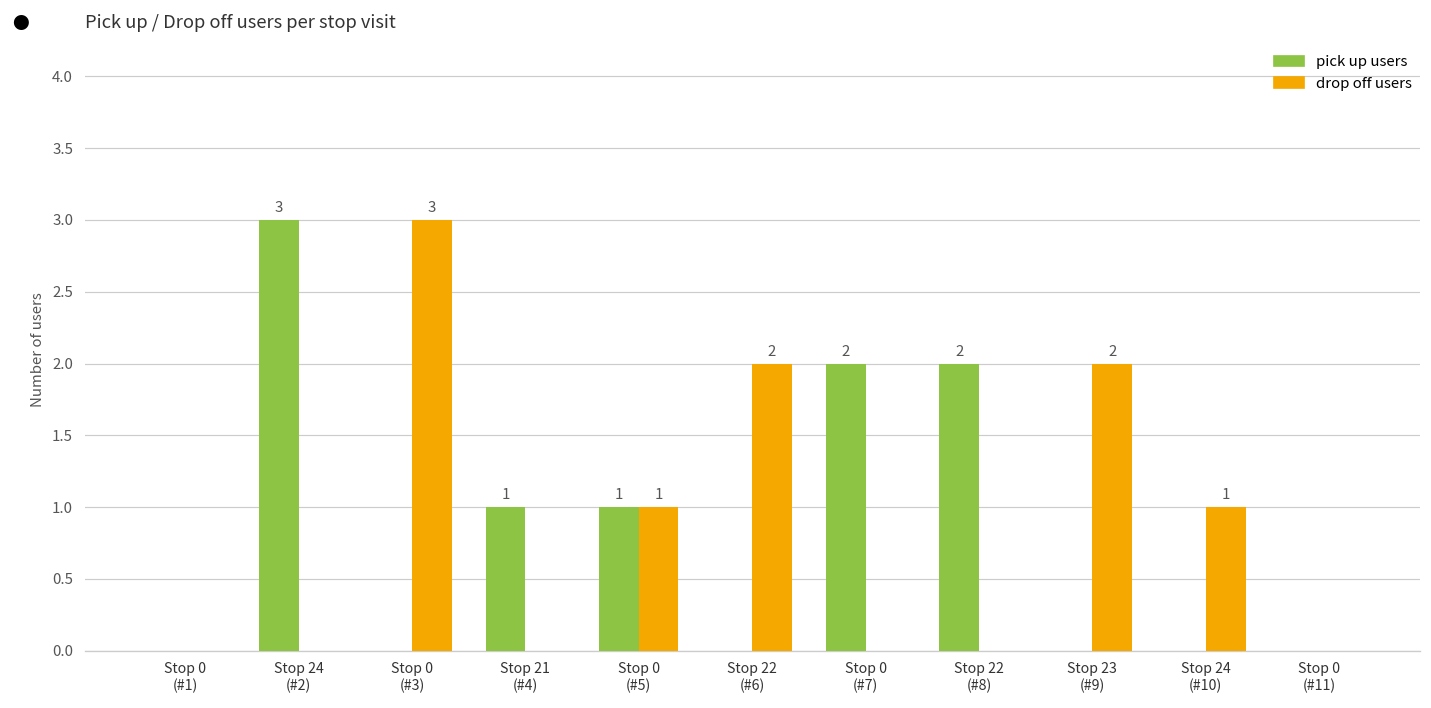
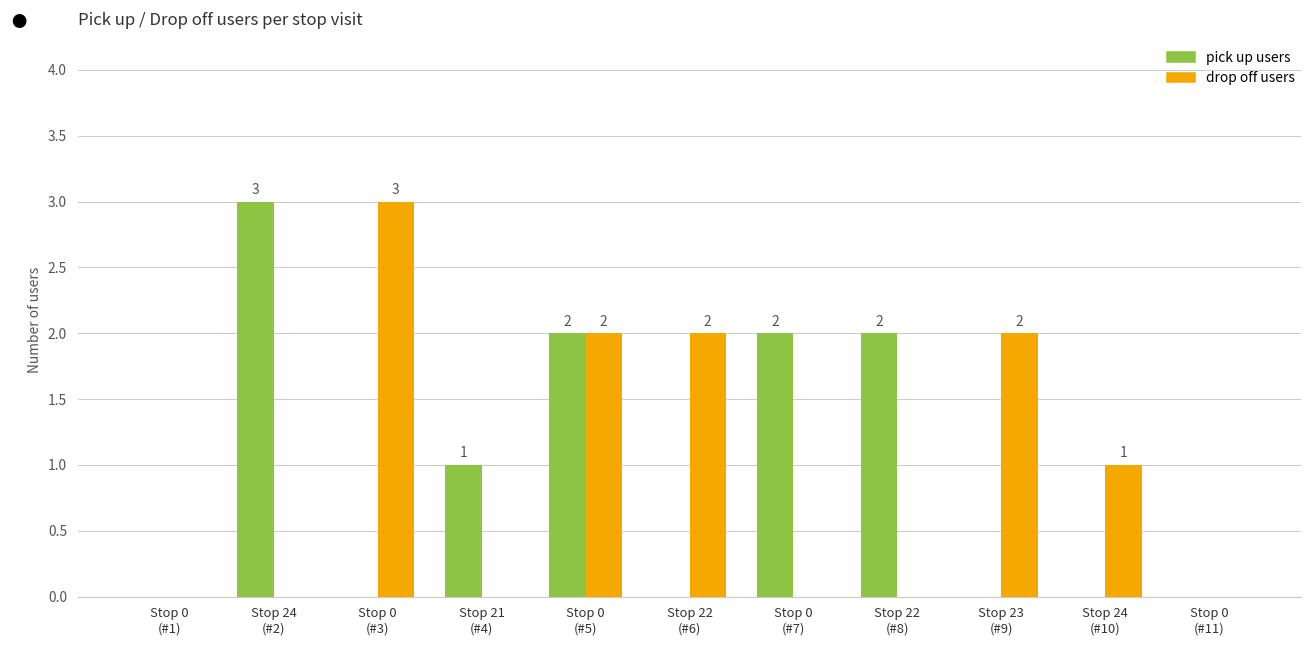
pick up users, Stop 0 (#5): 1 -> 2
drop off users, Stop 0 (#5): 1 -> 2
